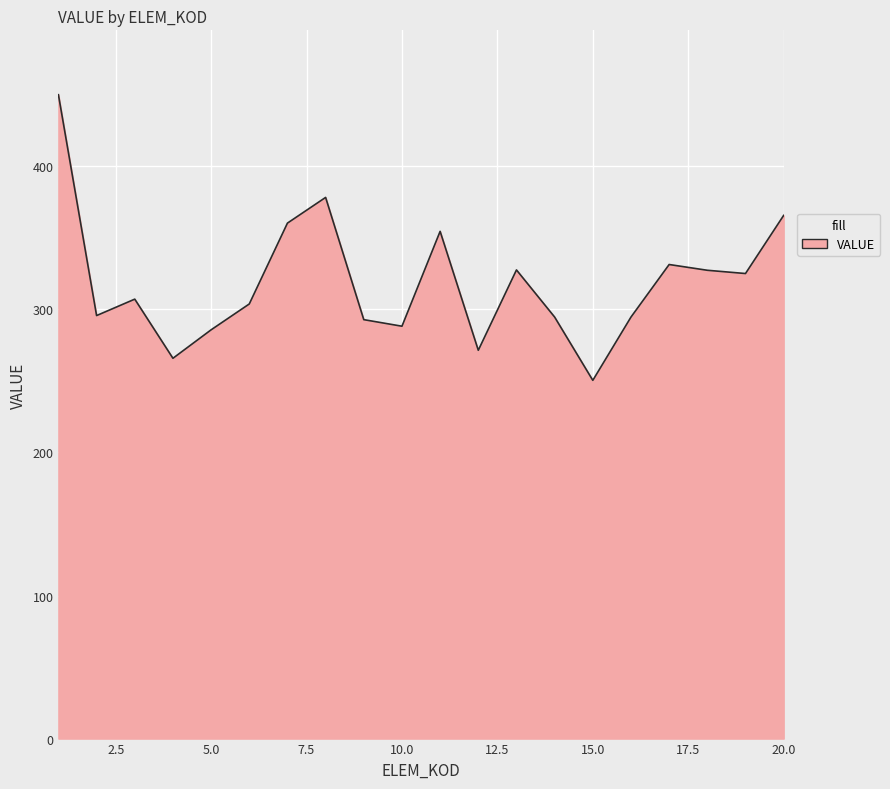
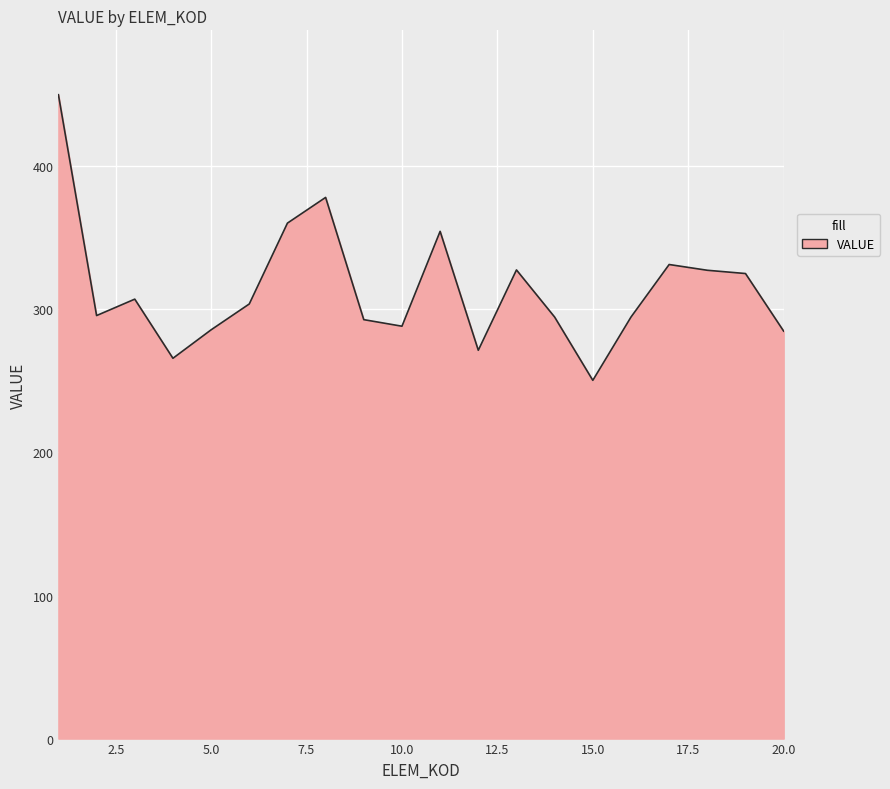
20.0: 366 -> 285
